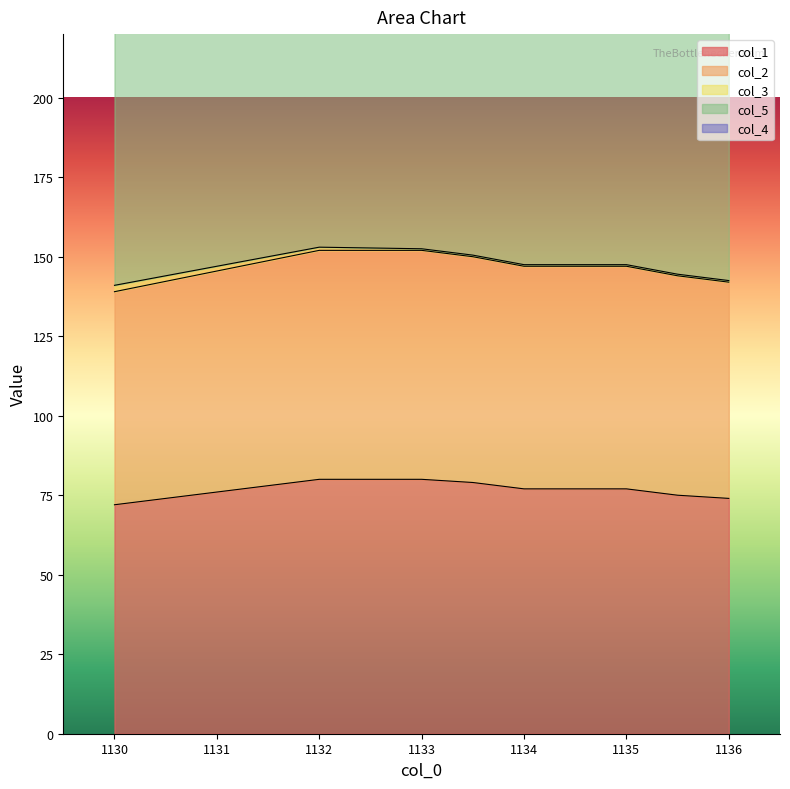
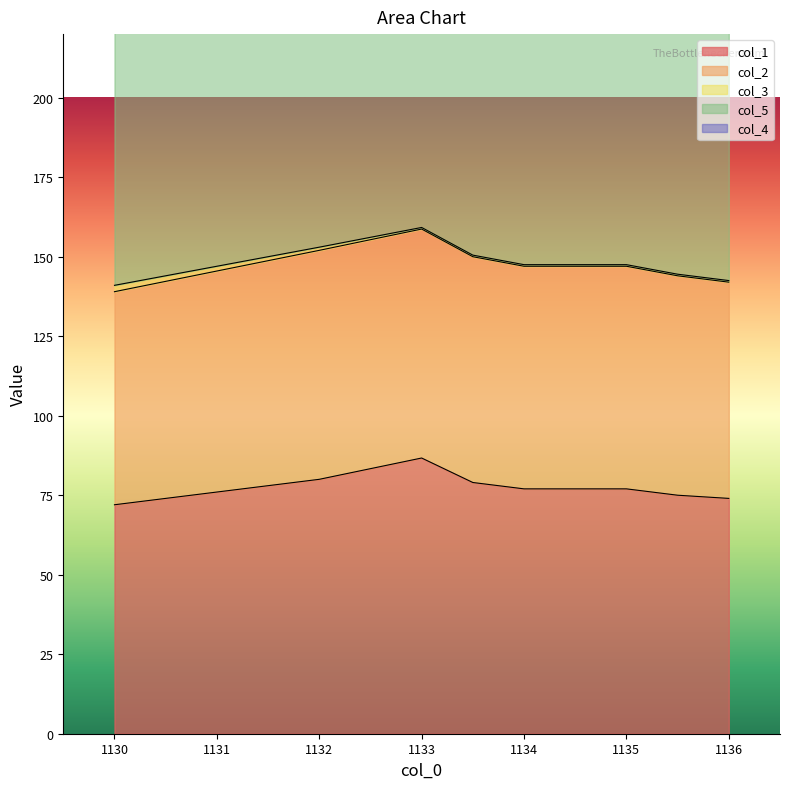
col_1, 1133: 80 -> 87
